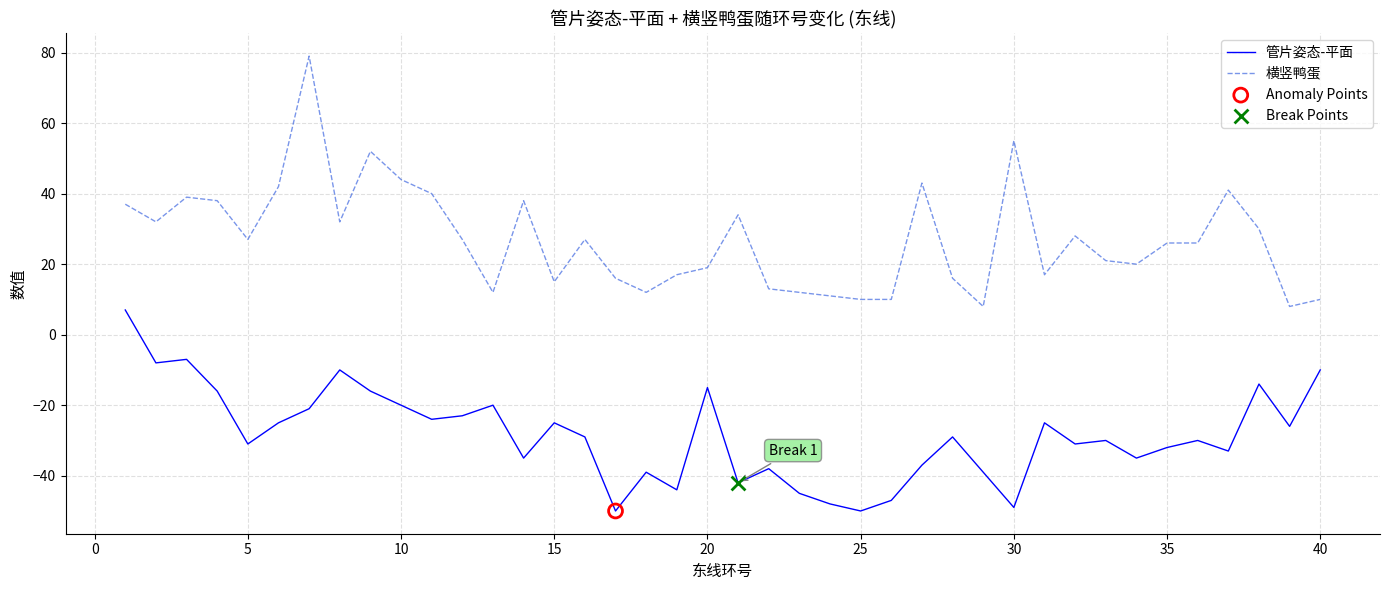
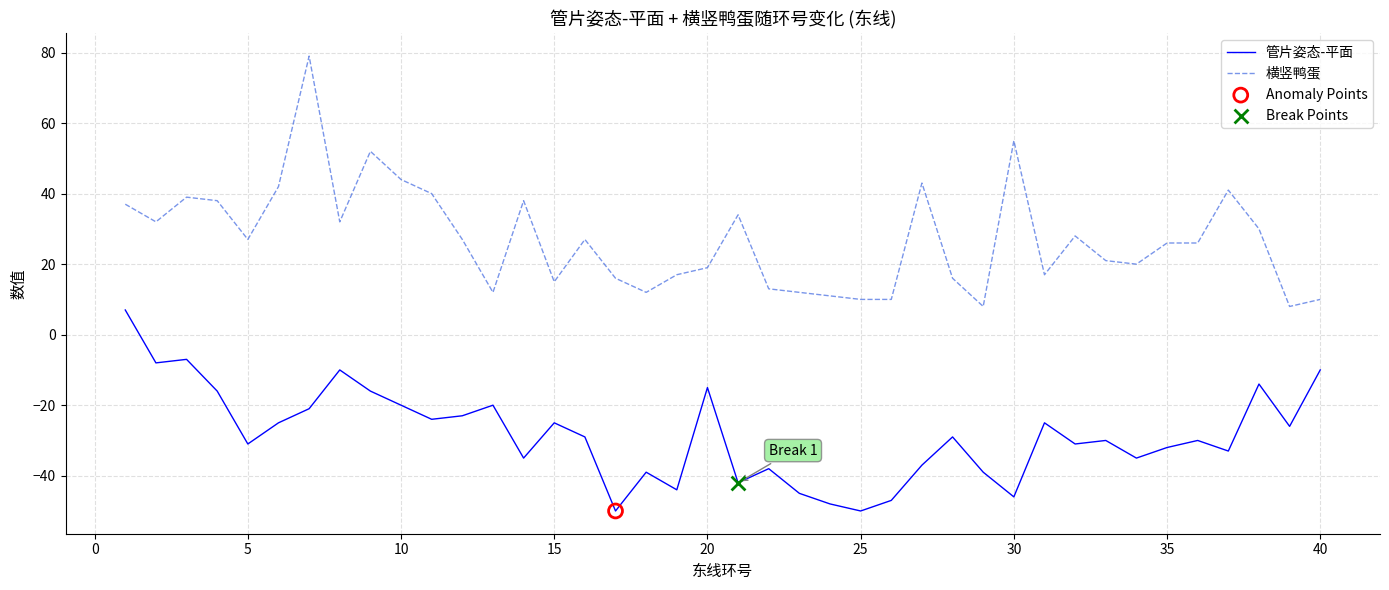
管片姿态-平面, 30: -49 -> -46
